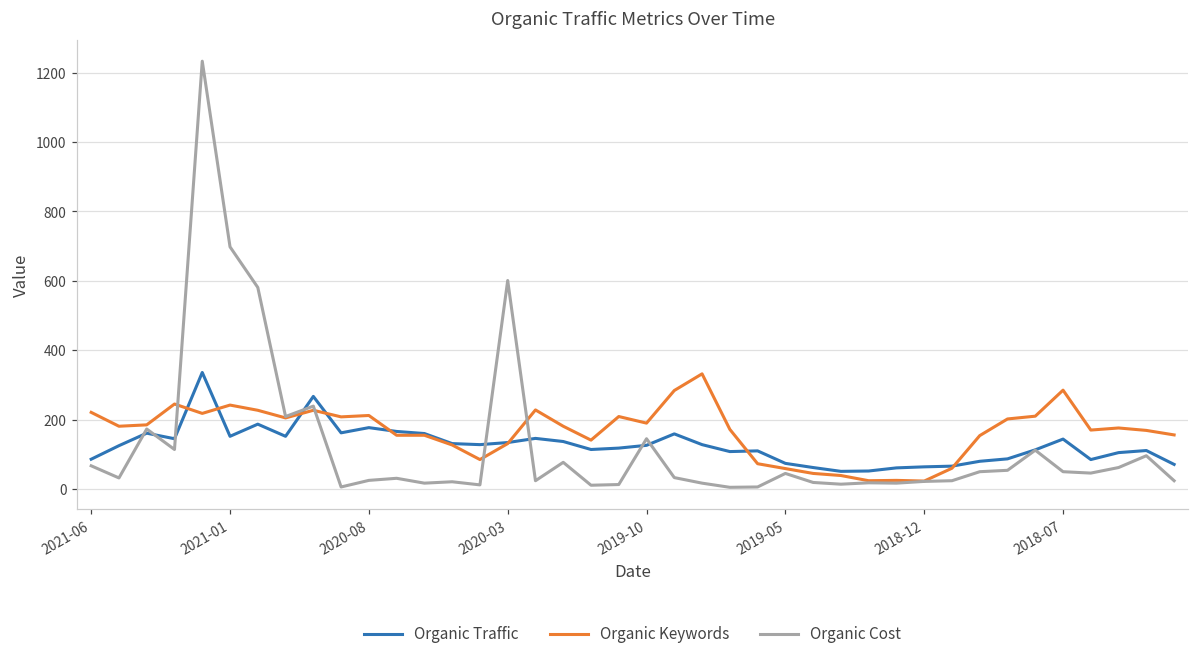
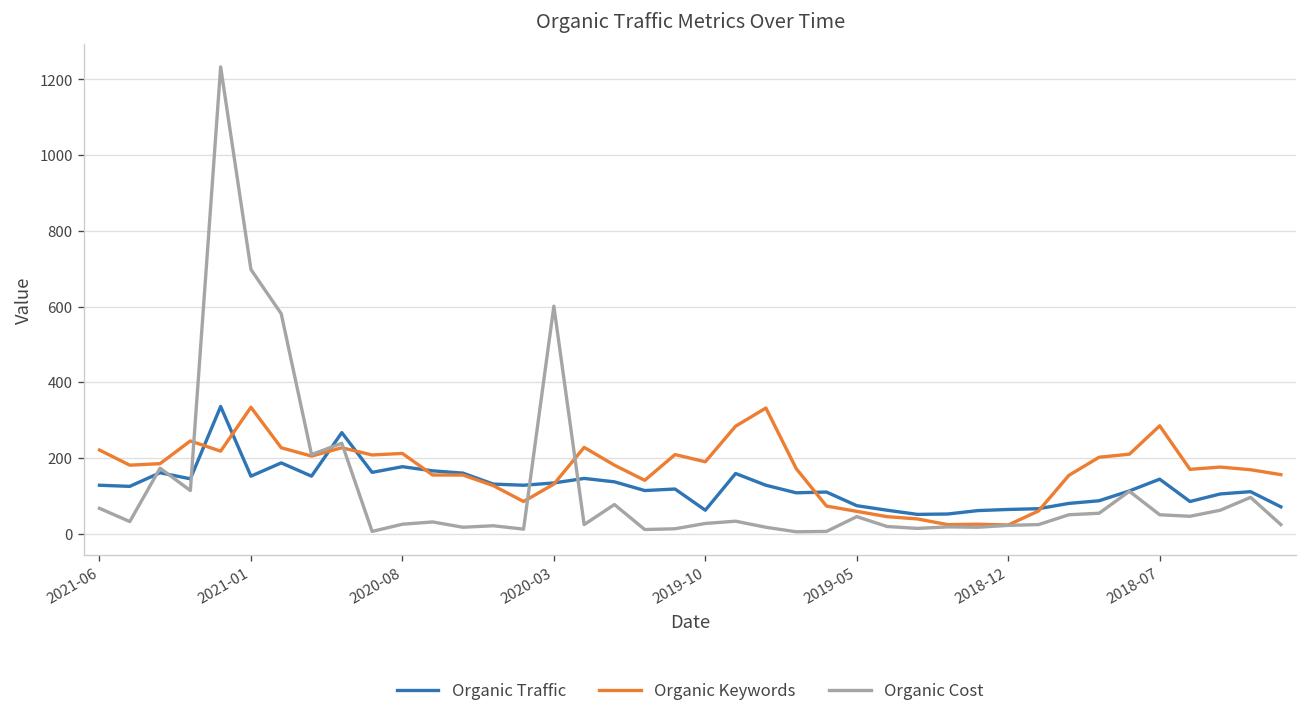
Organic Traffic, 2021-06: 90 -> 130
Organic Keywords, 2021-01: 240 -> 330
Organic Traffic, 2019-10: 130 -> 60
Organic Cost, 2019-10: 150 -> 30
